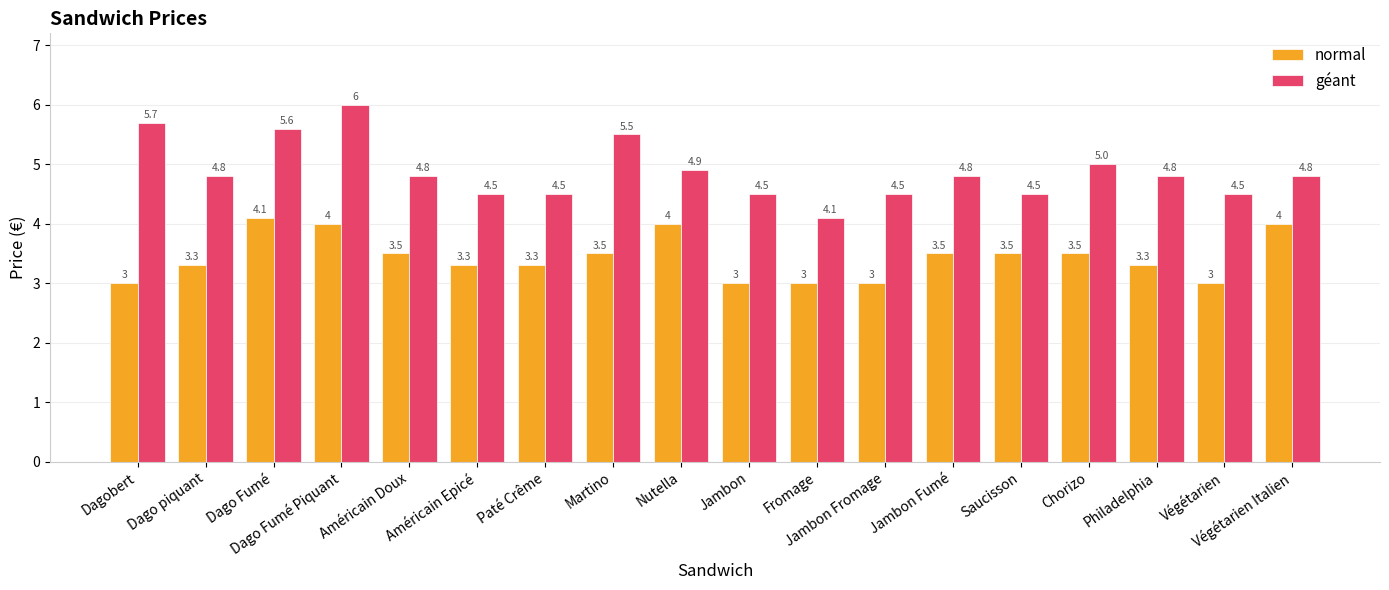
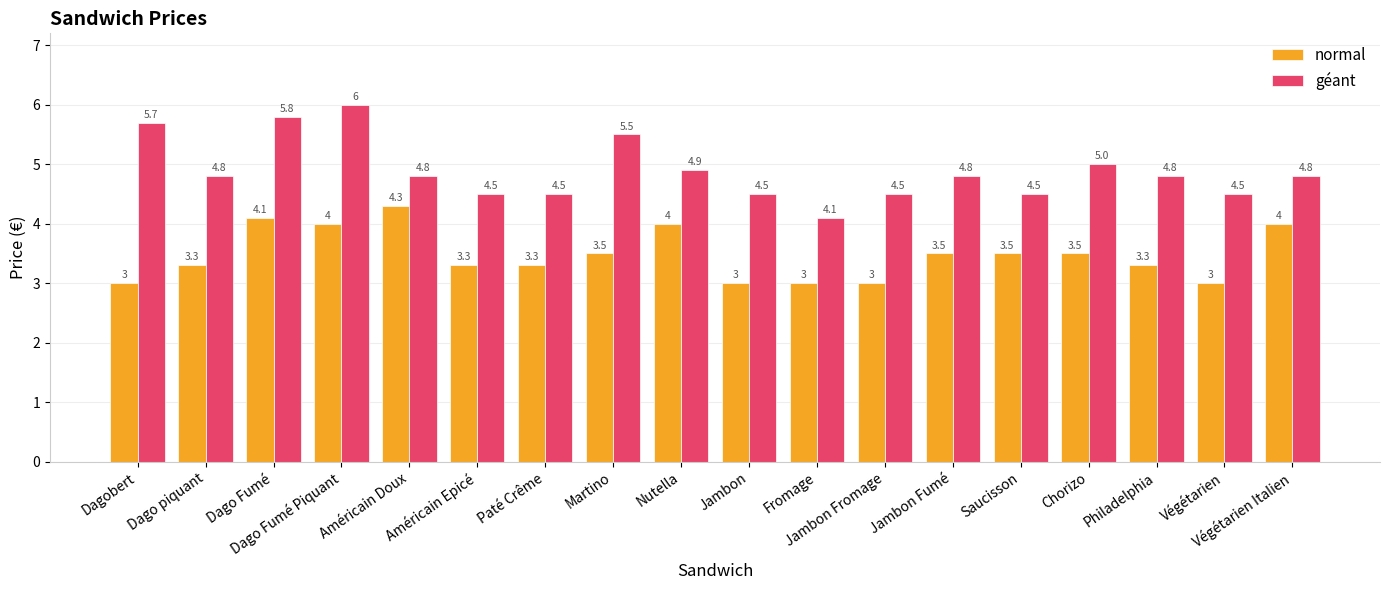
géant, Dago Fumé: 5.6 -> 5.8
normal, Américain Doux: 3.5 -> 4.3
